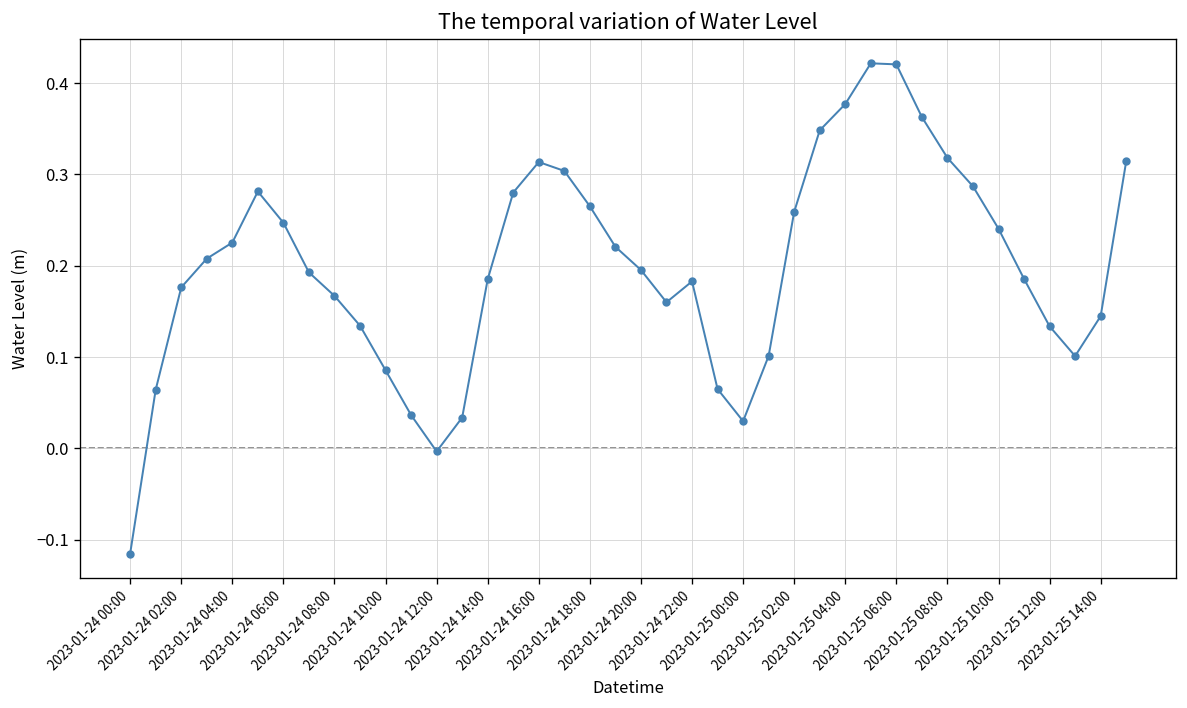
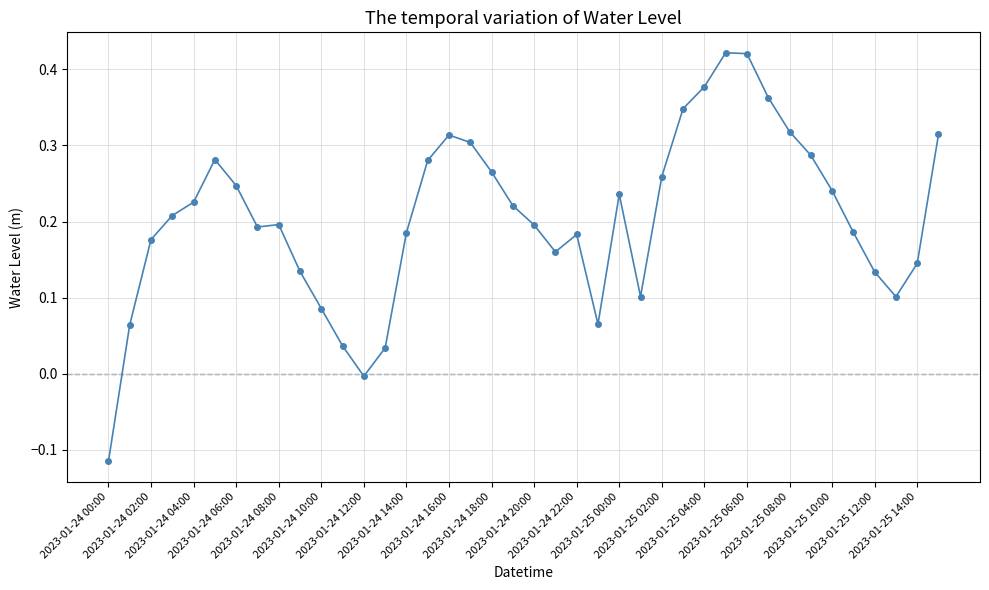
2023-01-24 08:00: 0.17 -> 0.20
2023-01-25 00:00: 0.03 -> 0.24
